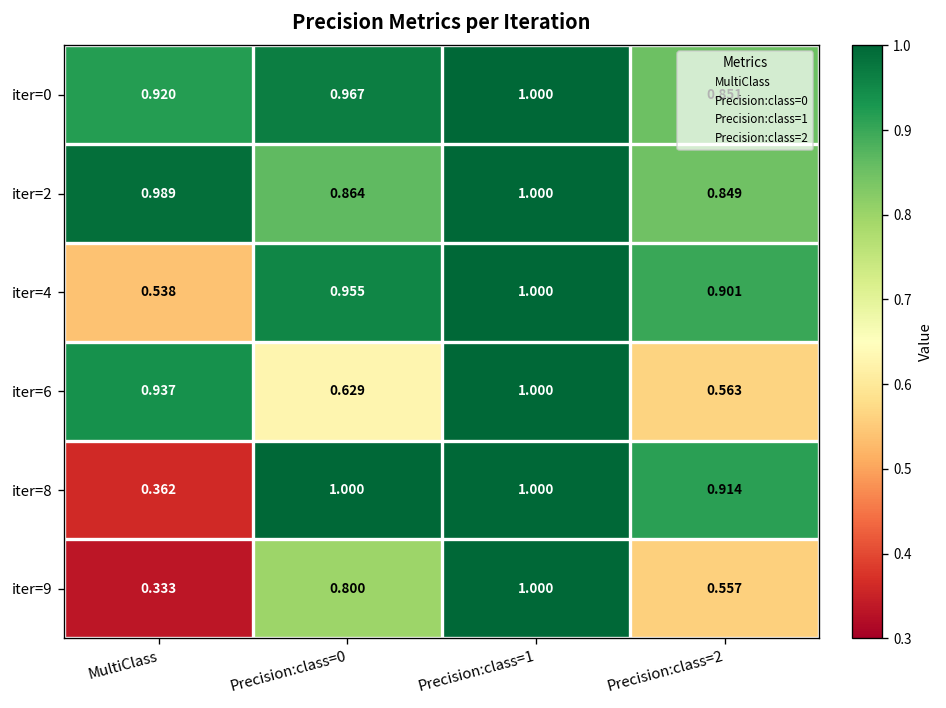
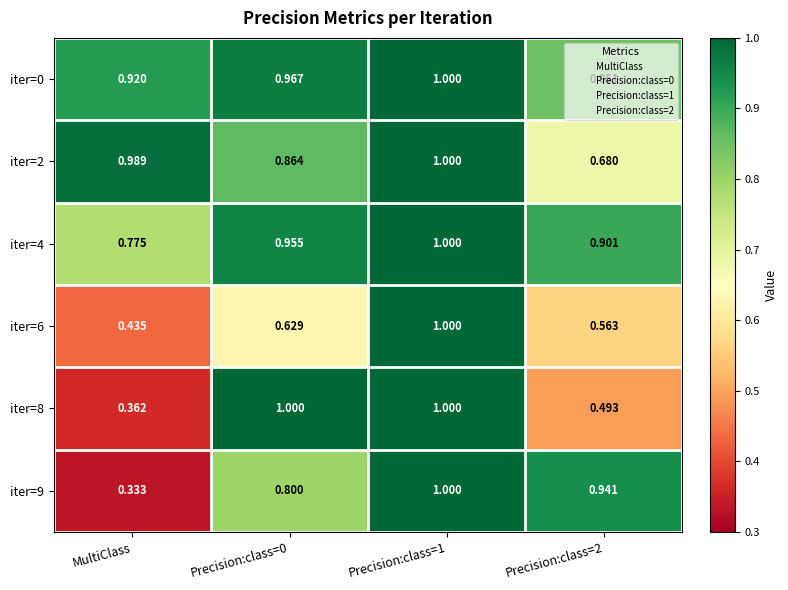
iter=2, Precision:class=2: 0.849 -> 0.680
iter=4, MultiClass: 0.538 -> 0.775
iter=6, MultiClass: 0.937 -> 0.435
iter=8, Precision:class=2: 0.914 -> 0.493
iter=9, Precision:class=2: 0.557 -> 0.941
